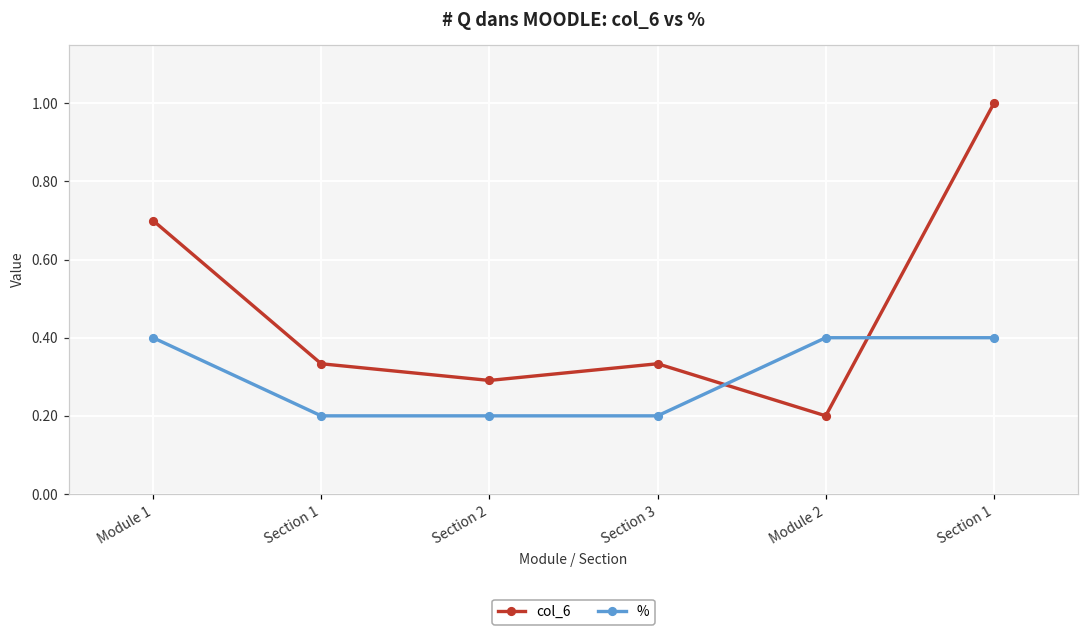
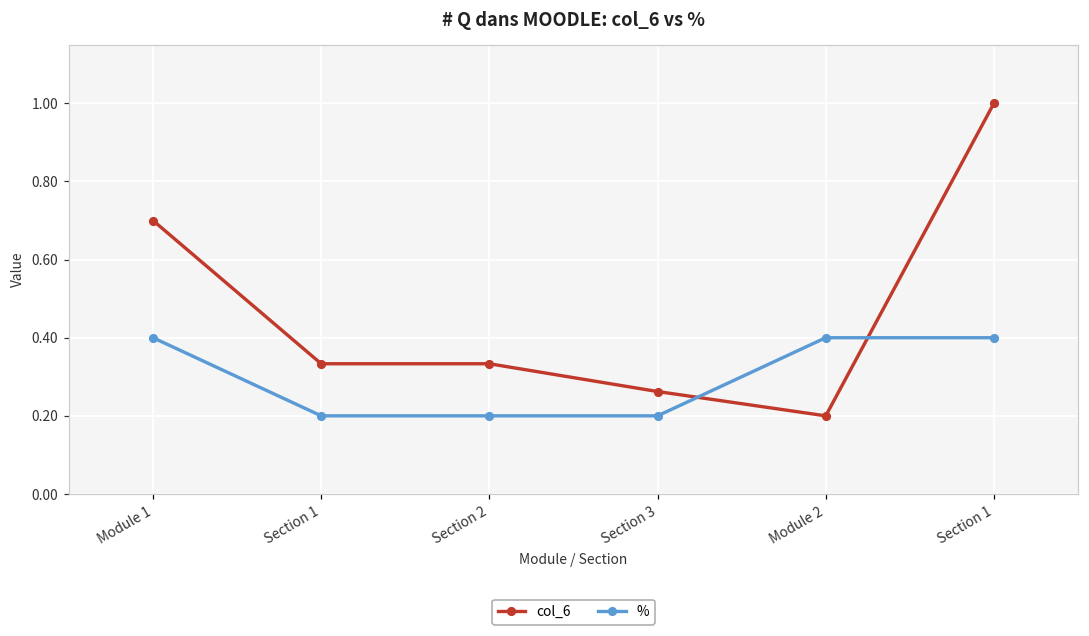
col_6, Section 2: 0.29 -> 0.33
col_6, Section 3: 0.33 -> 0.26
